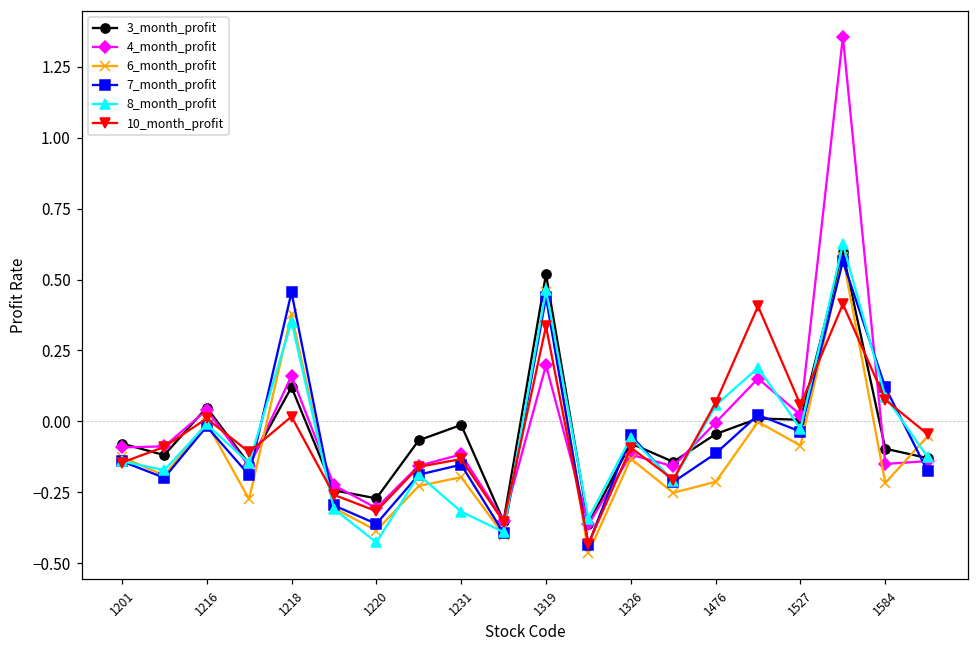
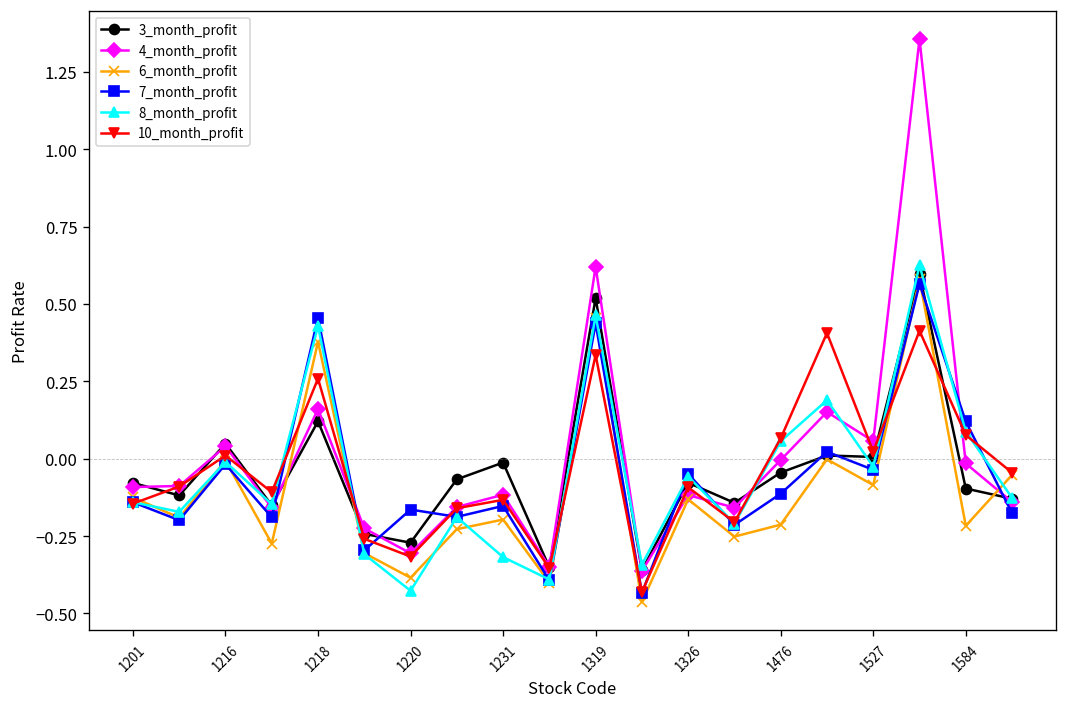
8_month_profit, 1218: 0.35 -> 0.43
10_month_profit, 1218: 0.02 -> 0.26
7_month_profit, 1220: -0.36 -> -0.16
4_month_profit, 1319: 0.20 -> 0.62
4_month_profit, 1527: 0.02 -> 0.06
10_month_profit, 1527: 0.06 -> 0.02
4_month_profit, 1584: -0.15 -> -0.02
